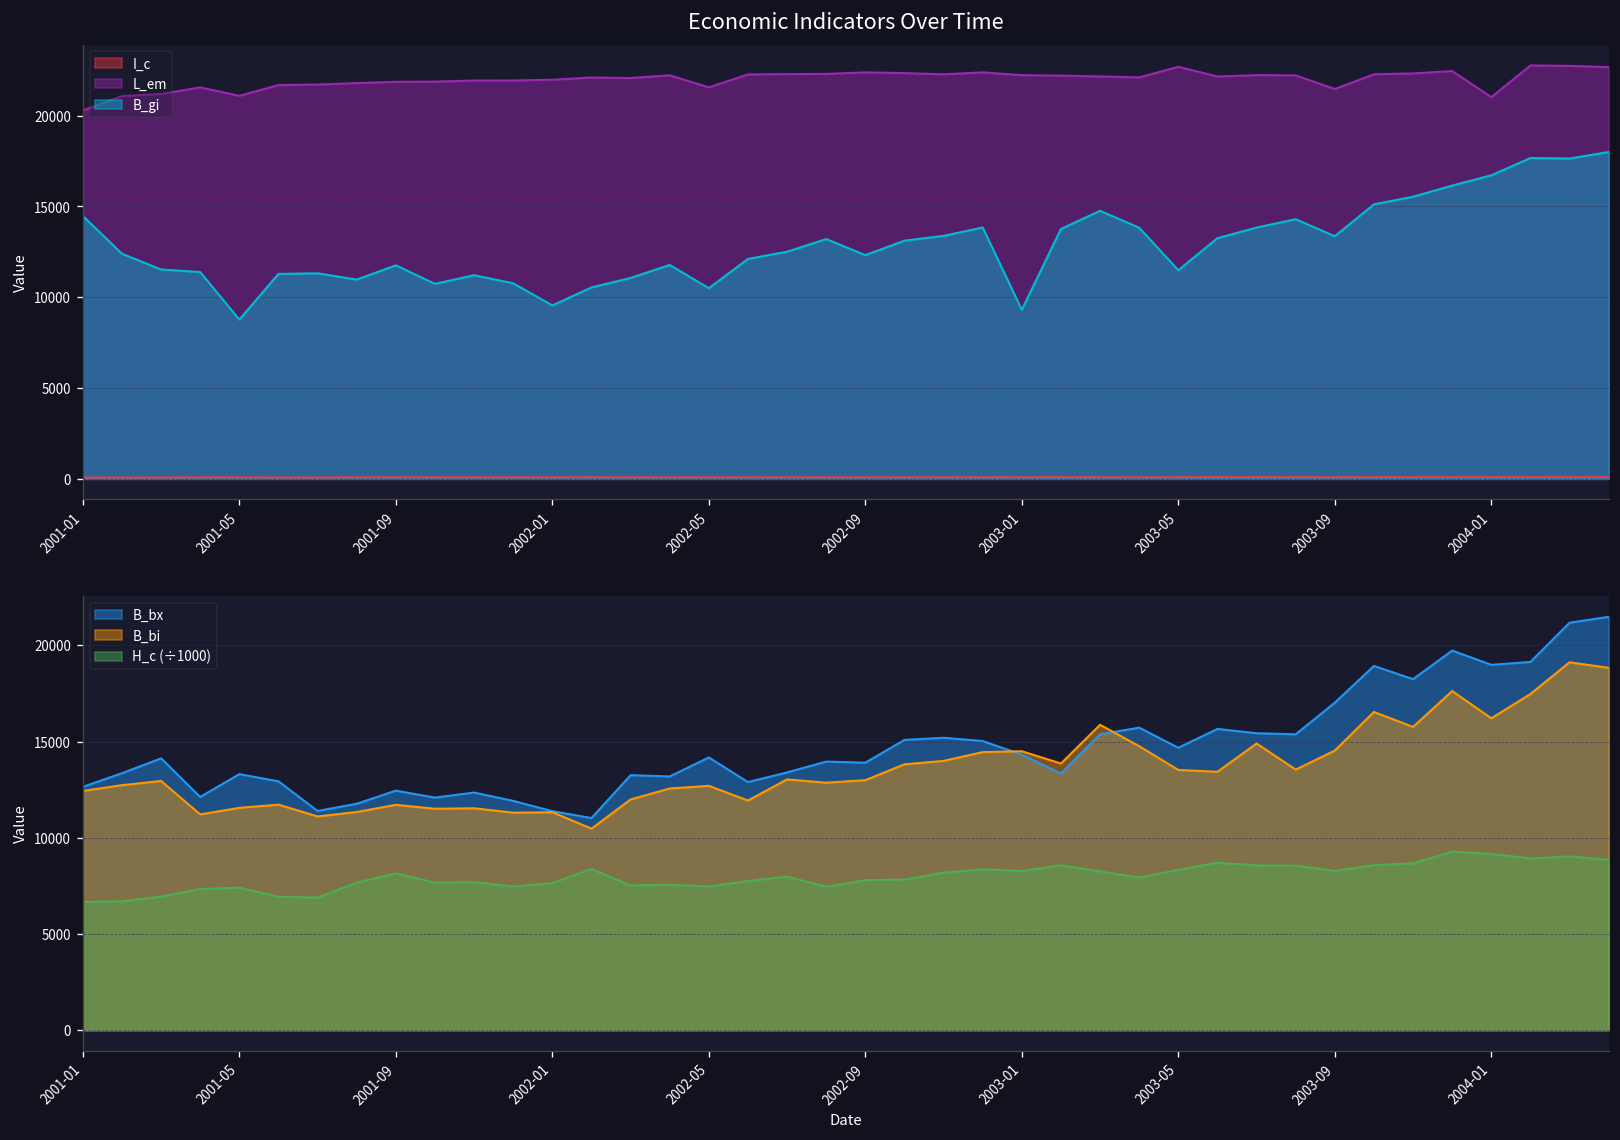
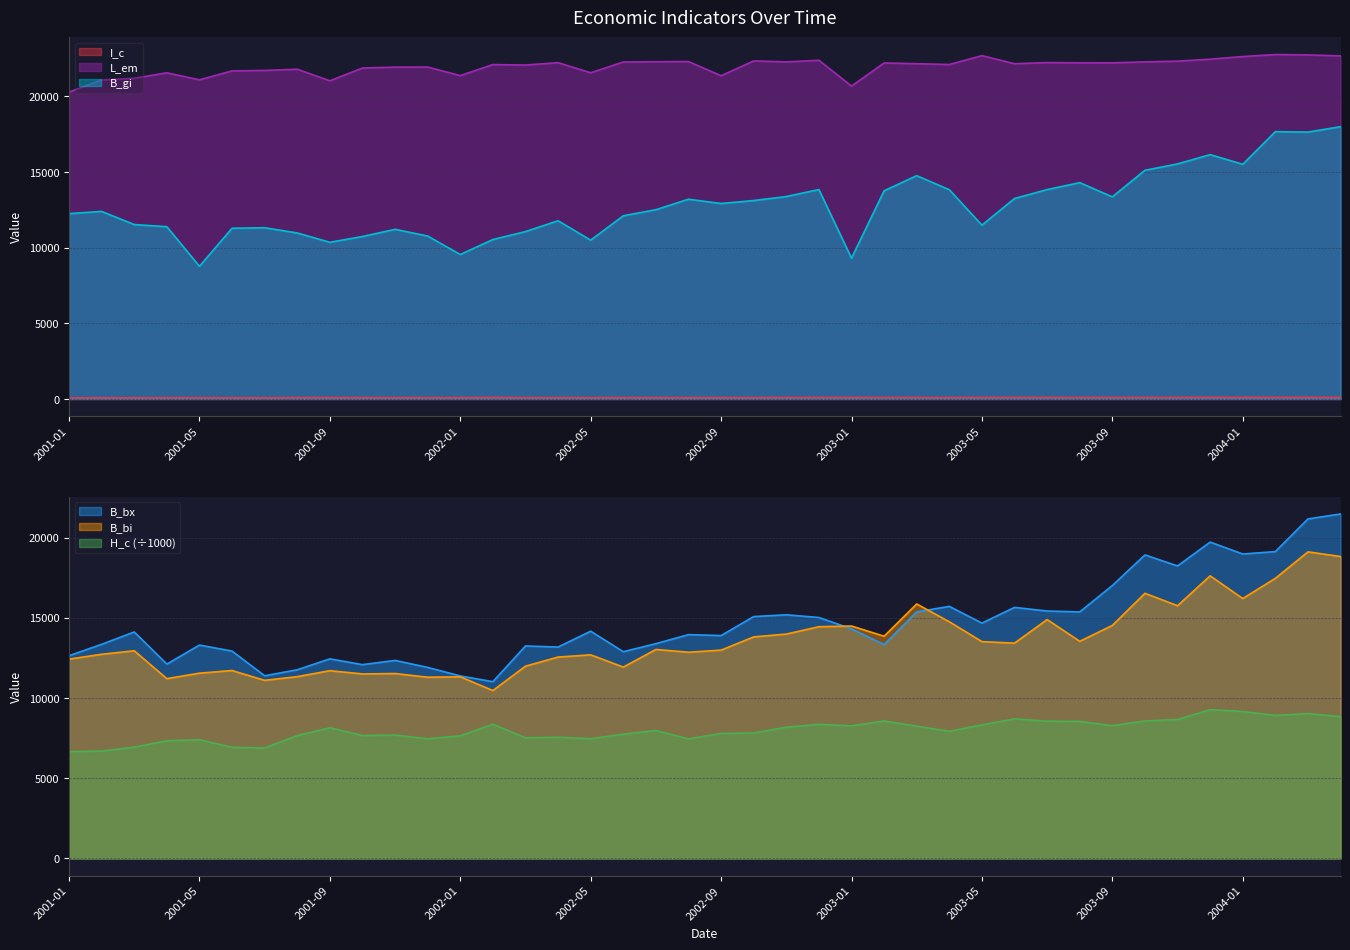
Economic Indicators Over Time, B_gi, 2001-01: 14500 -> 12300
Economic Indicators Over Time, L_em, 2001-09: 21900 -> 21000
Economic Indicators Over Time, B_gi, 2001-09: 11800 -> 10400
Economic Indicators Over Time, L_em, 2002-01: 22000 -> 21400
Economic Indicators Over Time, L_em, 2002-09: 22400 -> 21400
Economic Indicators Over Time, B_gi, 2002-09: 12300 -> 12900
Economic Indicators Over Time, L_em, 2003-01: 22200 -> 20700
Economic Indicators Over Time, L_em, 2003-09: 21500 -> 22200
Economic Indicators Over Time, L_em, 2004-01: 21000 -> 22600
Economic Indicators Over Time, B_gi, 2004-01: 16700 -> 15500
